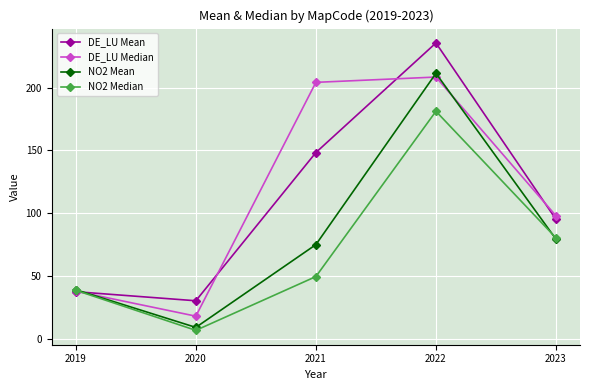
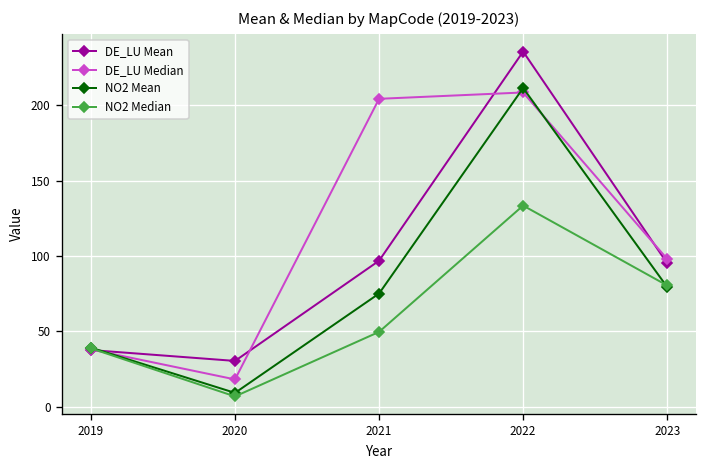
DE_LU Mean, 2021: 148 -> 97
NO2 Median, 2022: 181 -> 133
